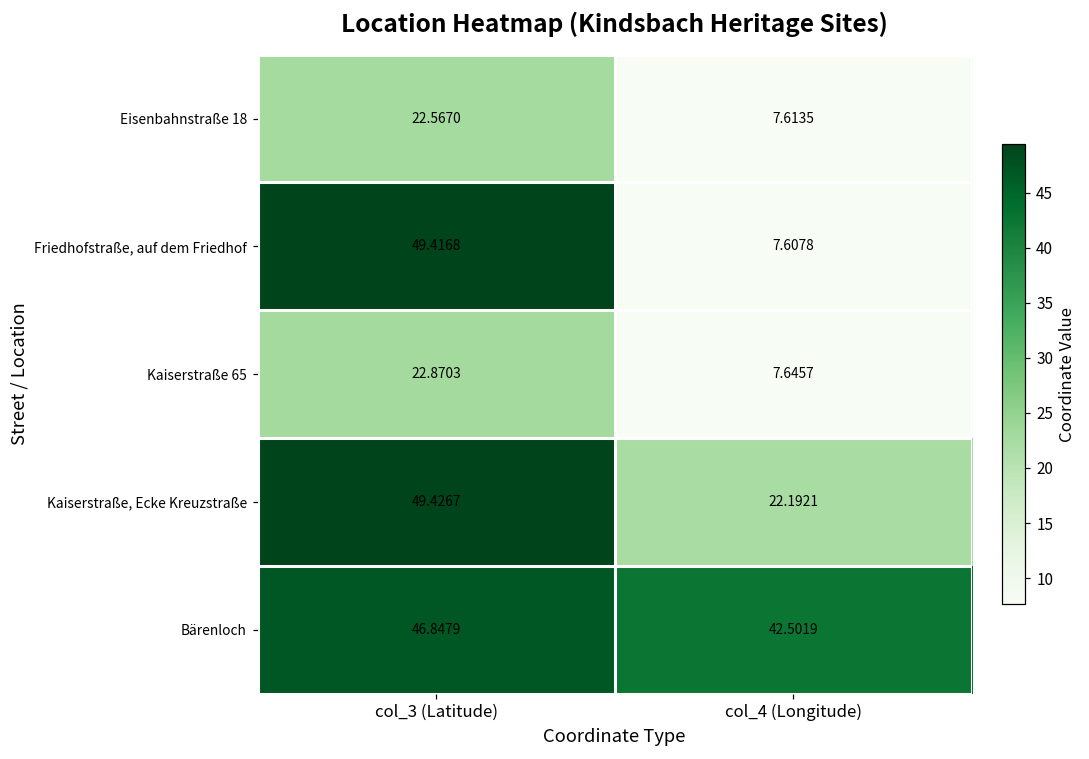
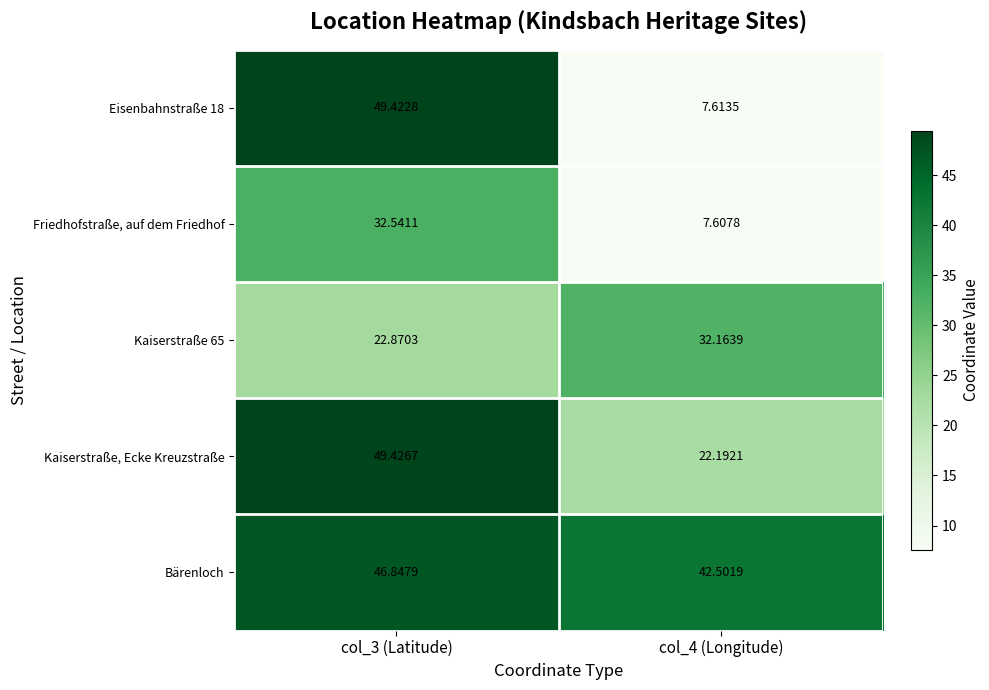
Eisenbahnstraße 18, col_3 (Latitude): 22.5670 -> 49.4228
Friedhofstraße, auf dem Friedhof, col_3 (Latitude): 49.4168 -> 32.5411
Kaiserstraße 65, col_4 (Longitude): 7.6457 -> 32.1639
